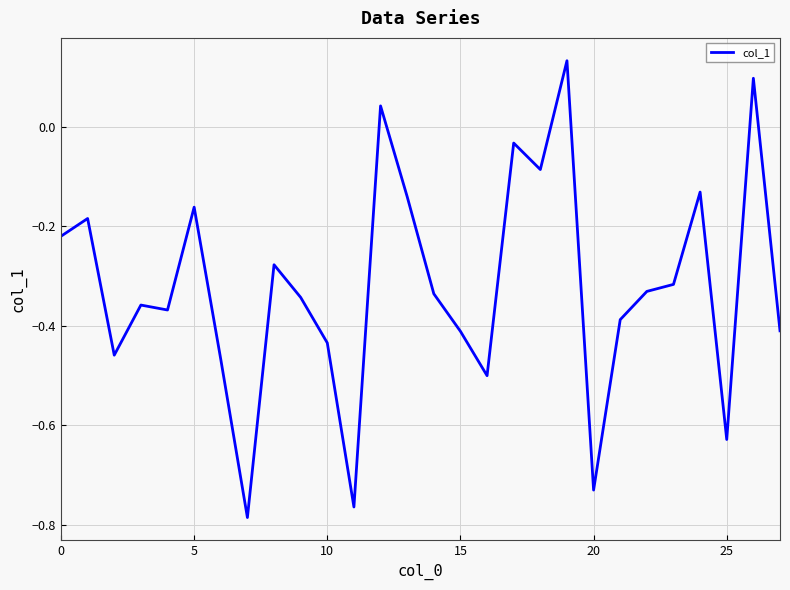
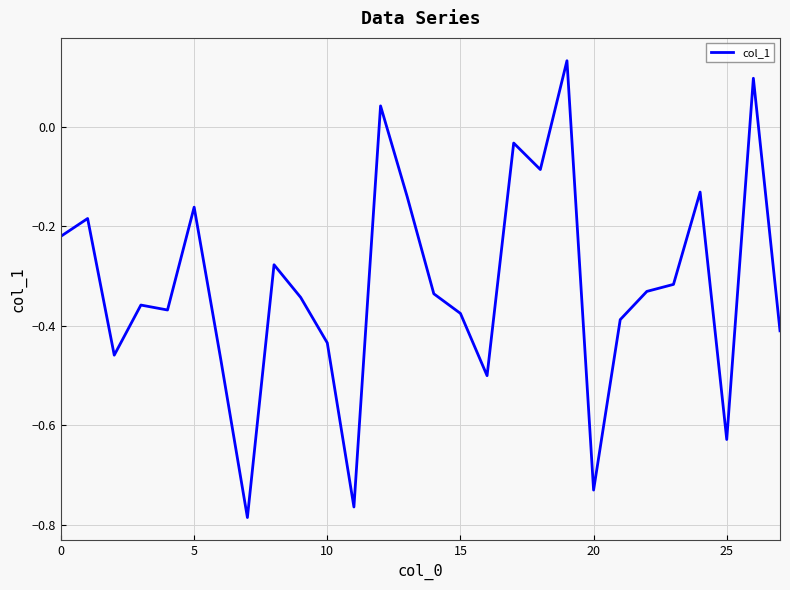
15: -0.41 -> -0.38
